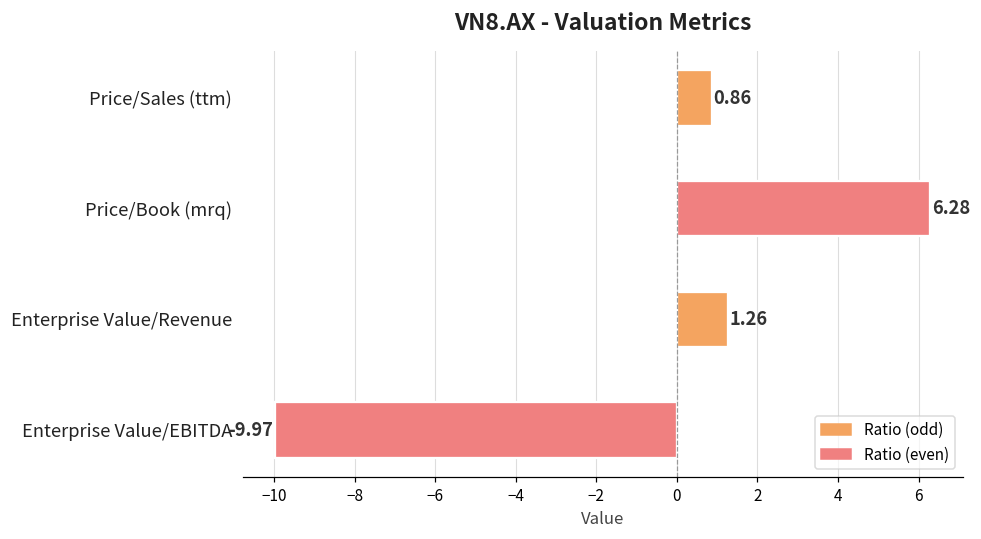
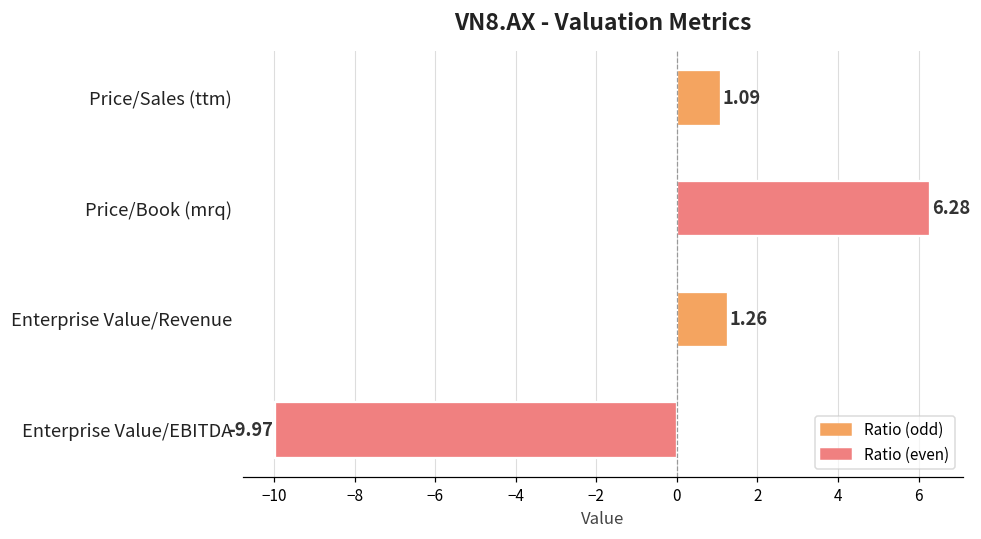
Price/Sales (ttm): 0.86 -> 1.09
